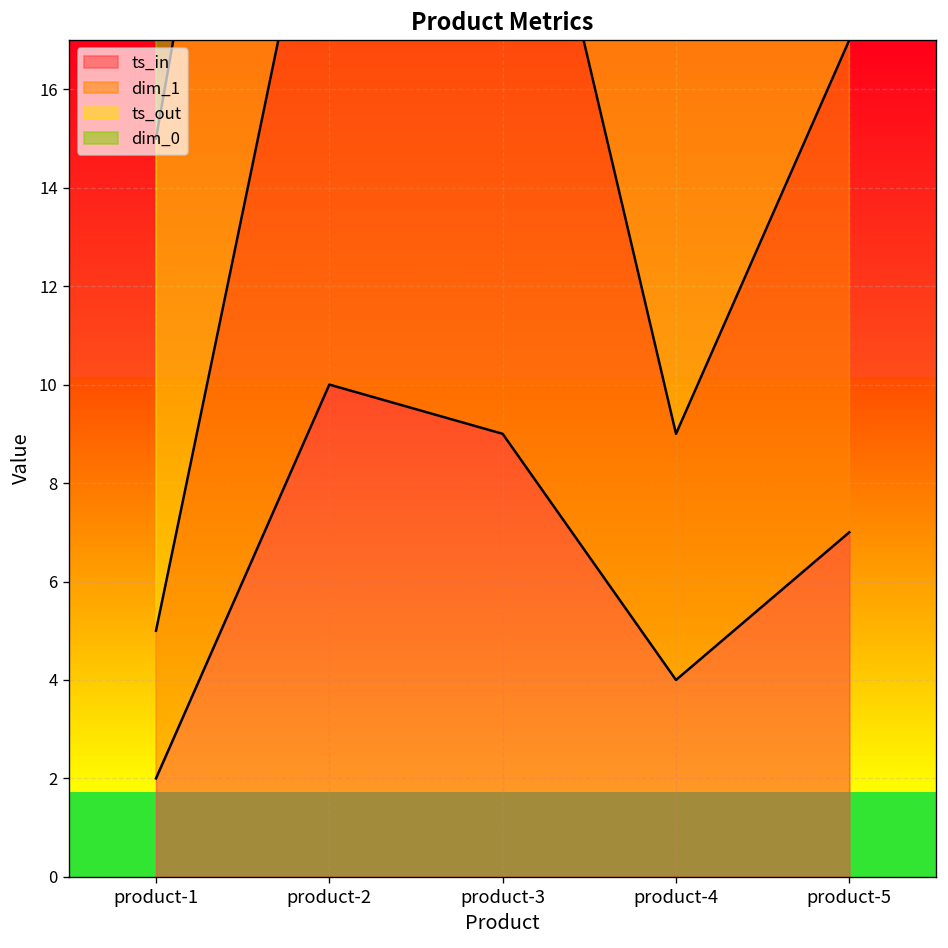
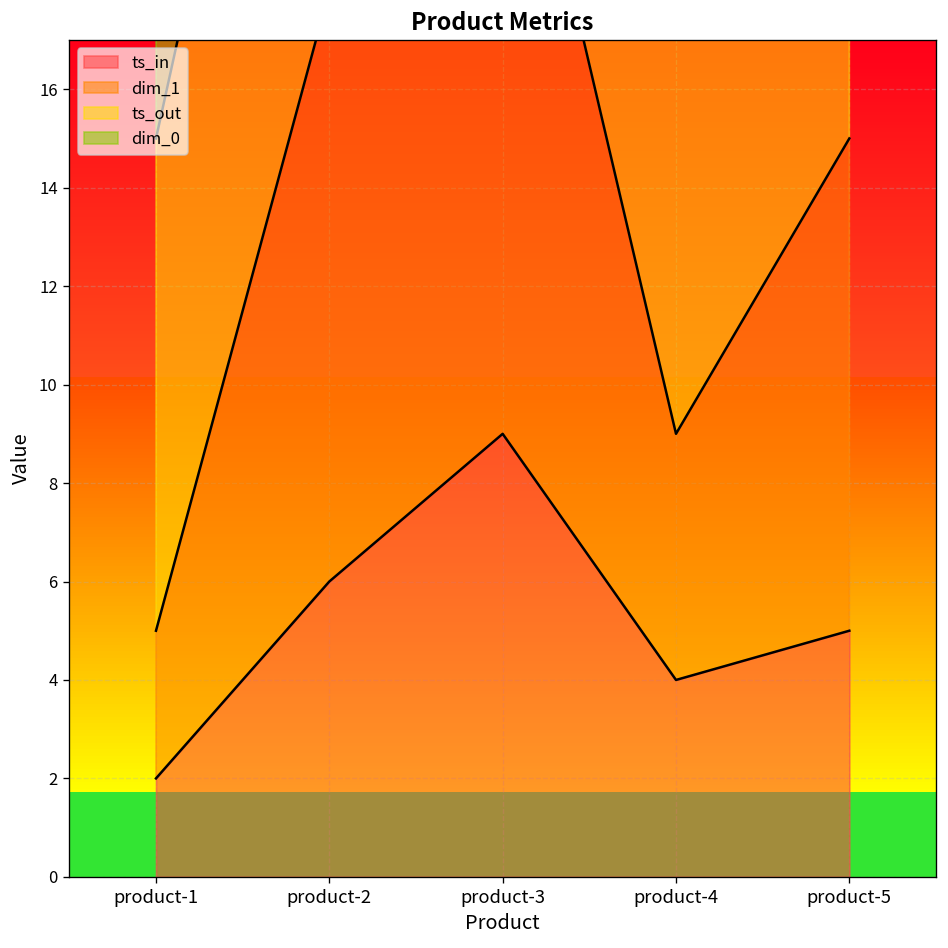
ts_in, product-2: 10 -> 6
ts_in, product-5: 7 -> 5
